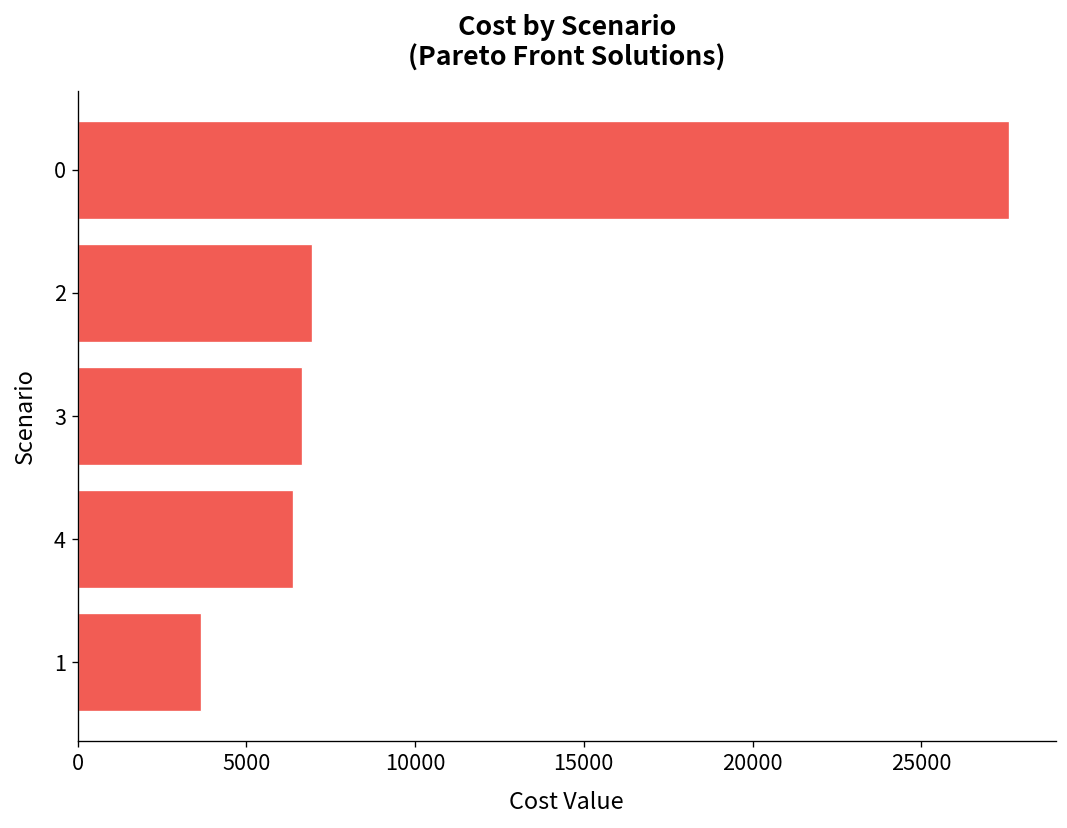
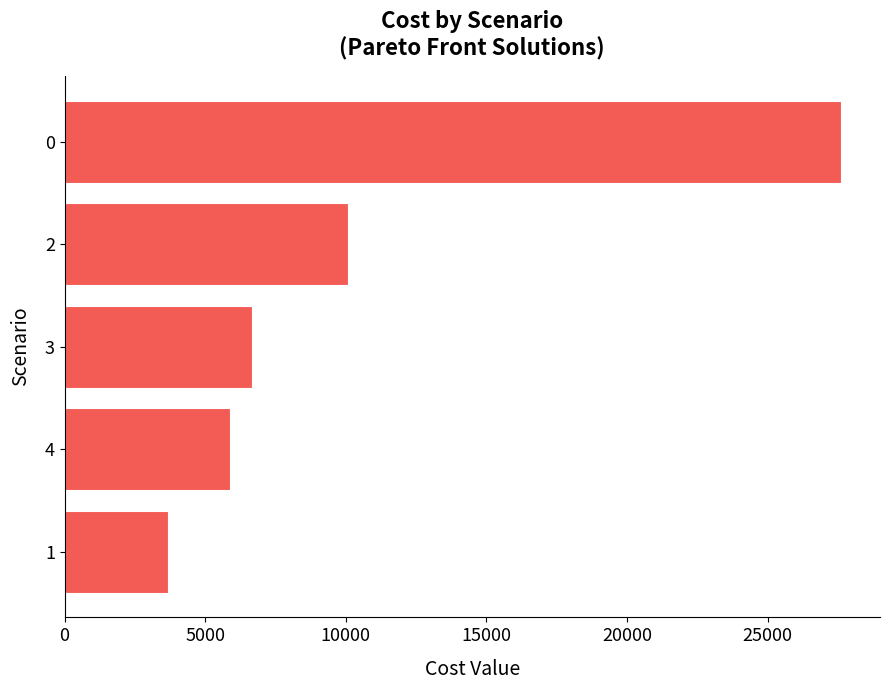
2: 6900 -> 10100
4: 6400 -> 5900
